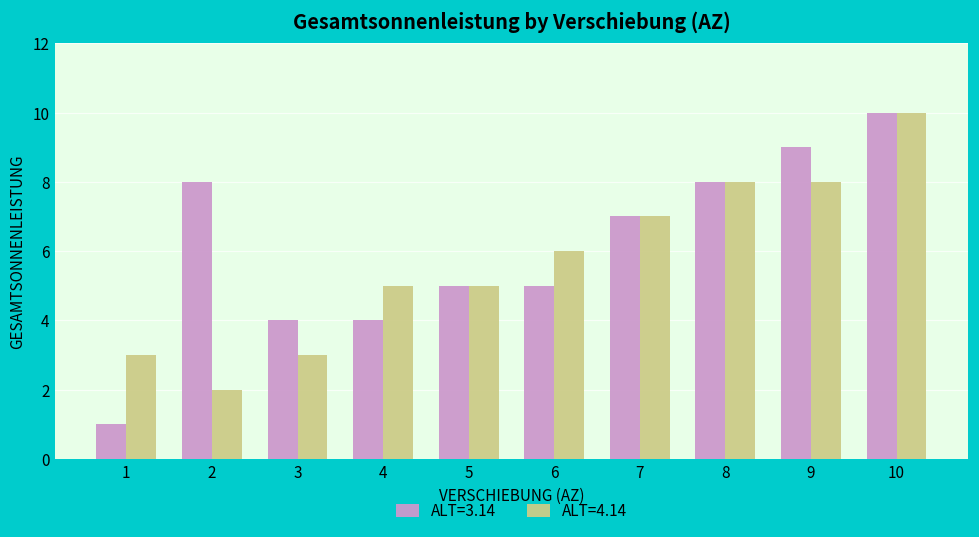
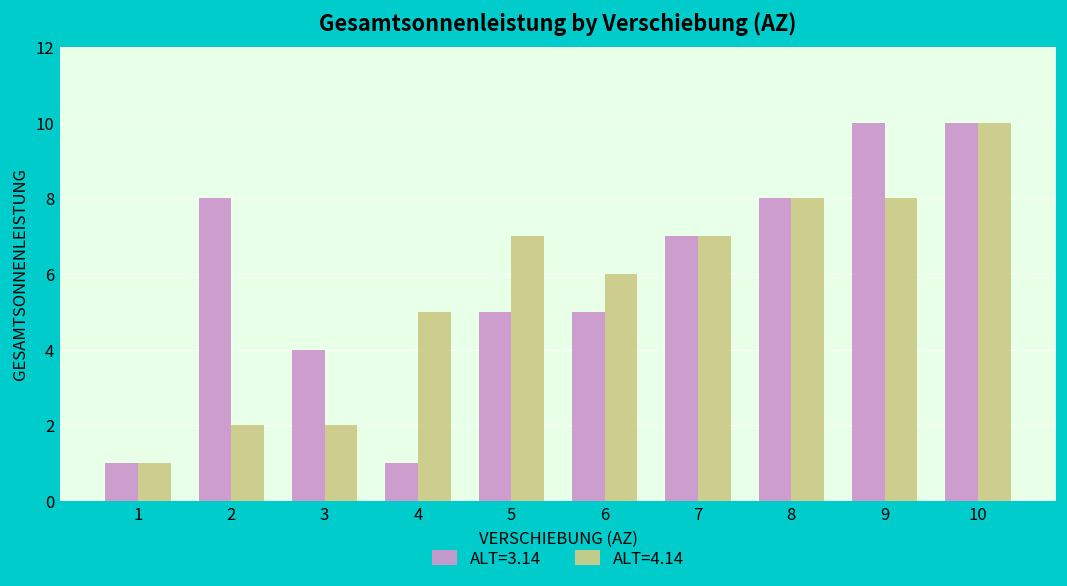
ALT=4.14, 1: 3 -> 1
ALT=4.14, 3: 3 -> 2
ALT=3.14, 4: 4 -> 1
ALT=4.14, 5: 5 -> 7
ALT=3.14, 9: 9 -> 10
